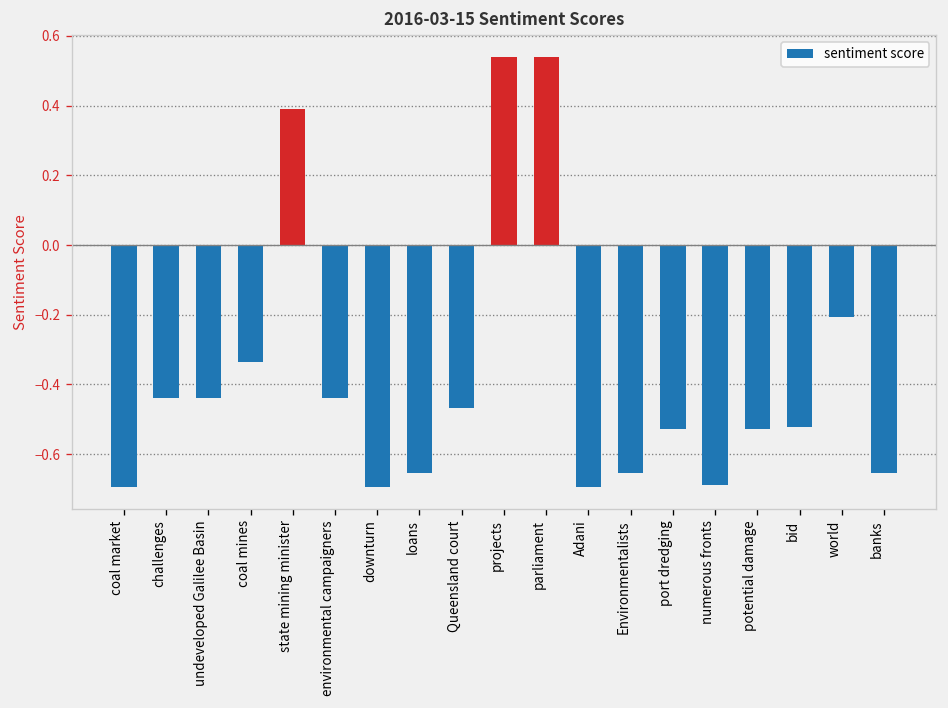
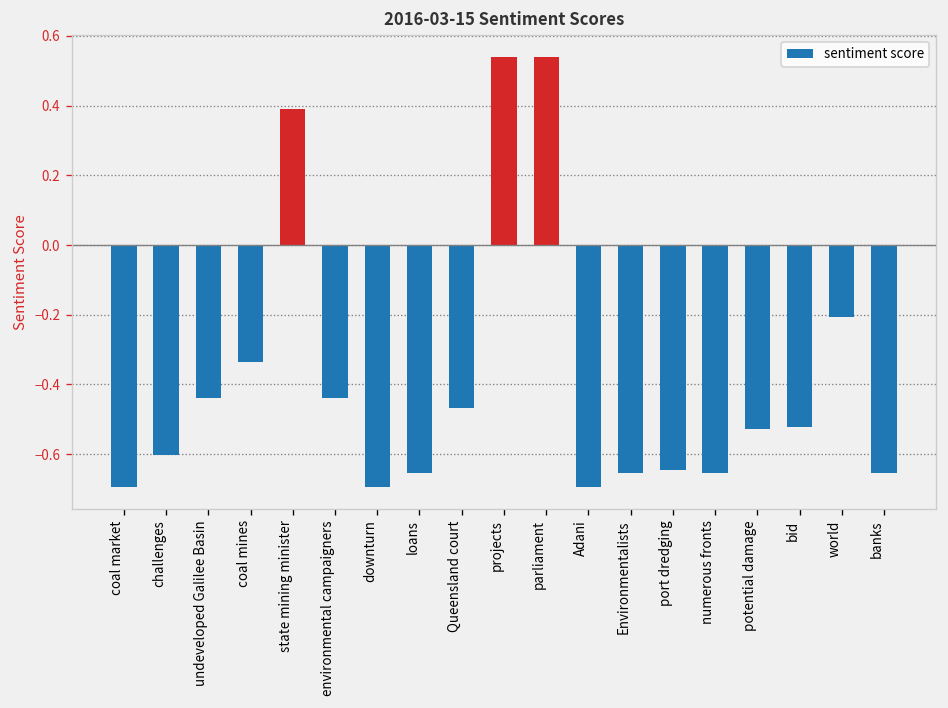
challenges: -0.44 -> -0.60
port dredging: -0.53 -> -0.65
numerous fronts: -0.69 -> -0.65
